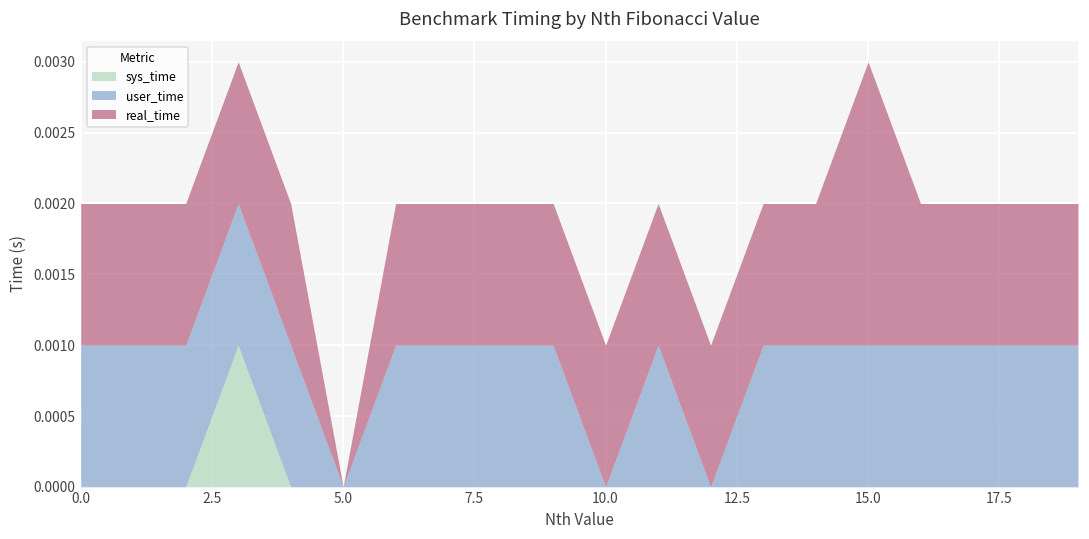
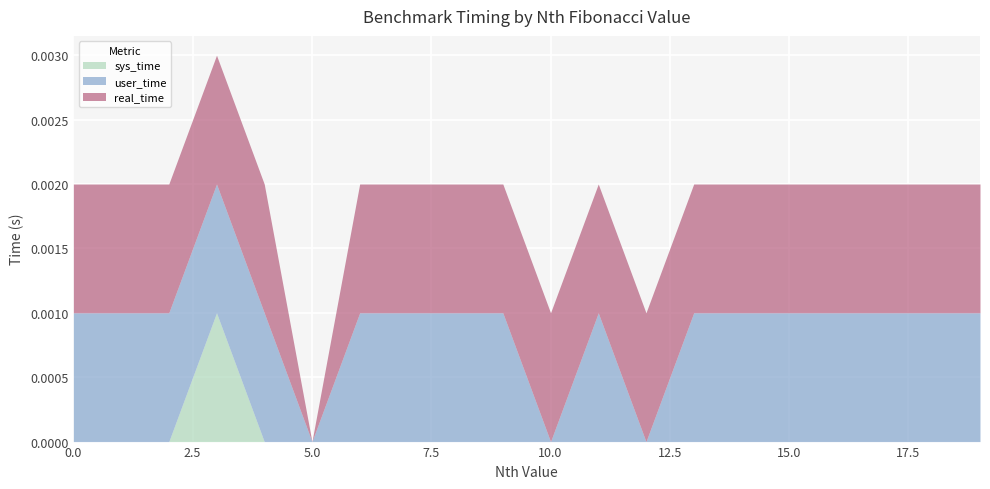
real_time, 15.0: 0.002 -> 0.001
